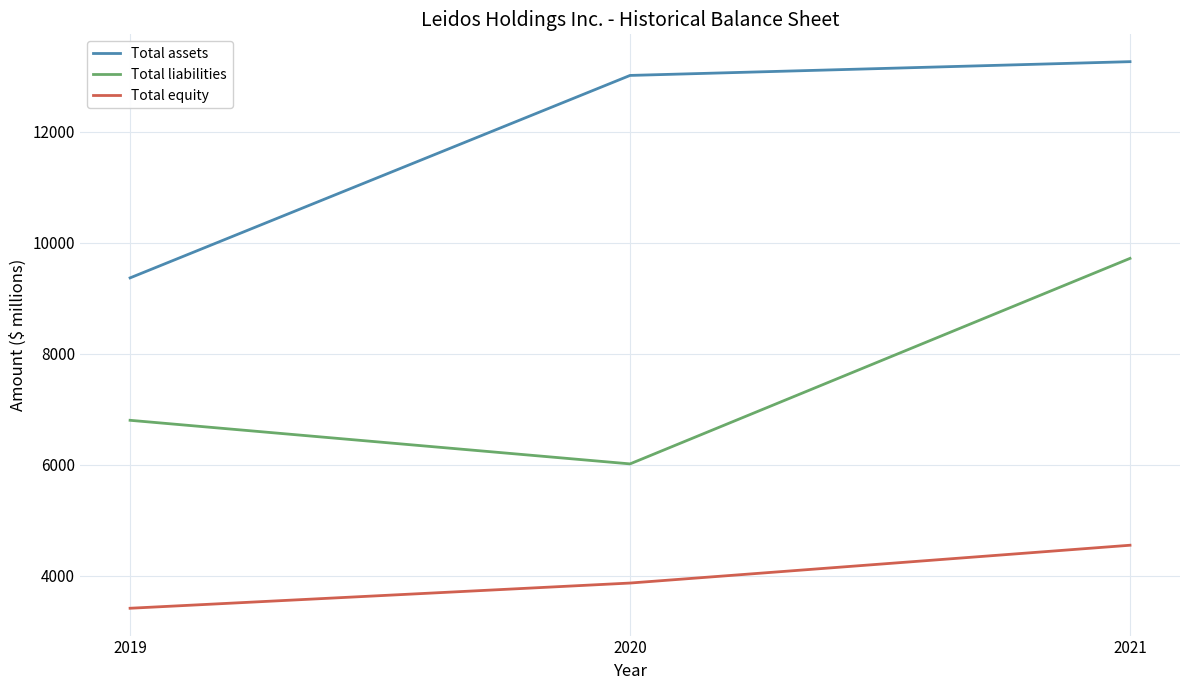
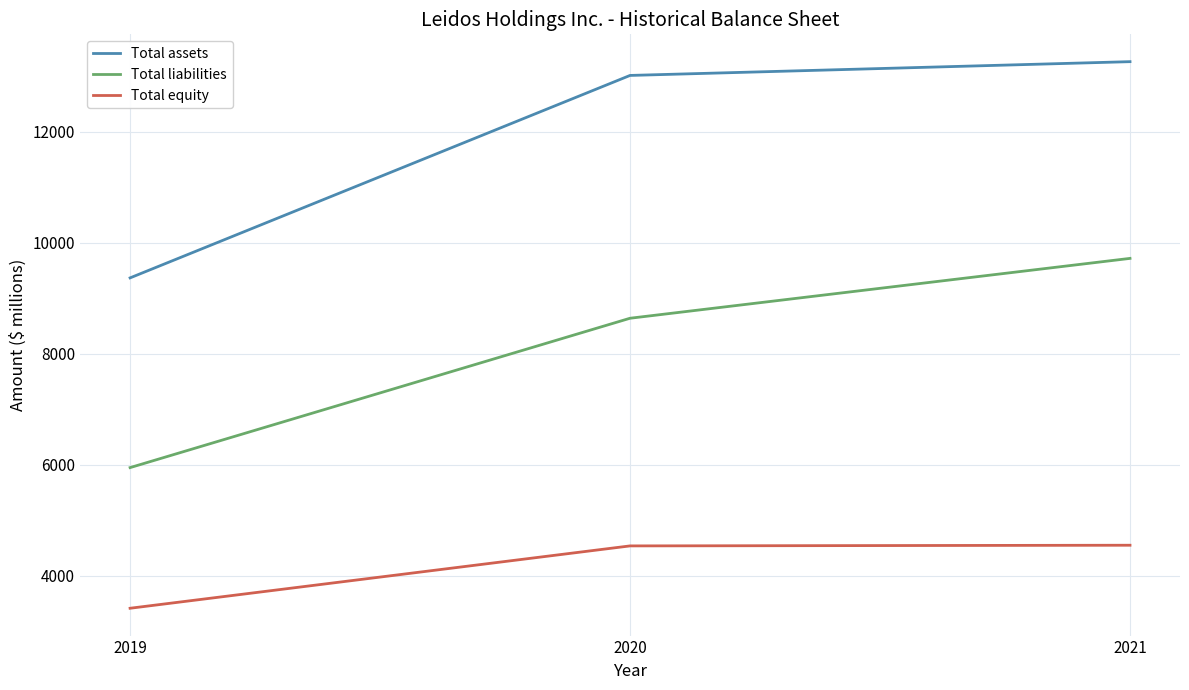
Total liabilities, 2019: 6800 -> 6000
Total liabilities, 2020: 6000 -> 8600
Total equity, 2020: 3900 -> 4500
